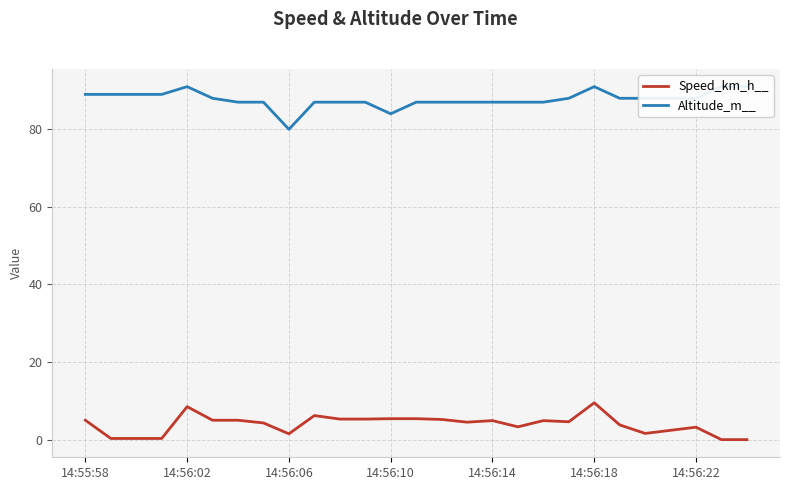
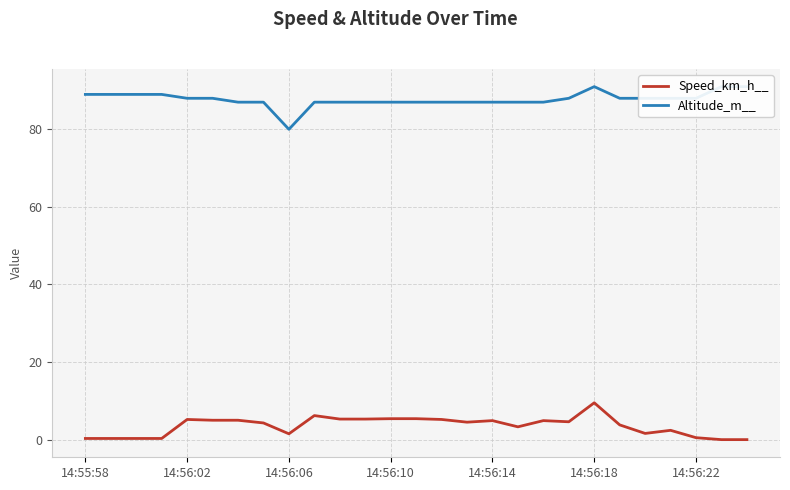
Speed_km_h__, 14:55:58: 5 -> 0
Speed_km_h__, 14:56:02: 9 -> 5
Altitude_m__, 14:56:02: 91 -> 88
Altitude_m__, 14:56:10: 84 -> 87
Speed_km_h__, 14:56:22: 3 -> 1
